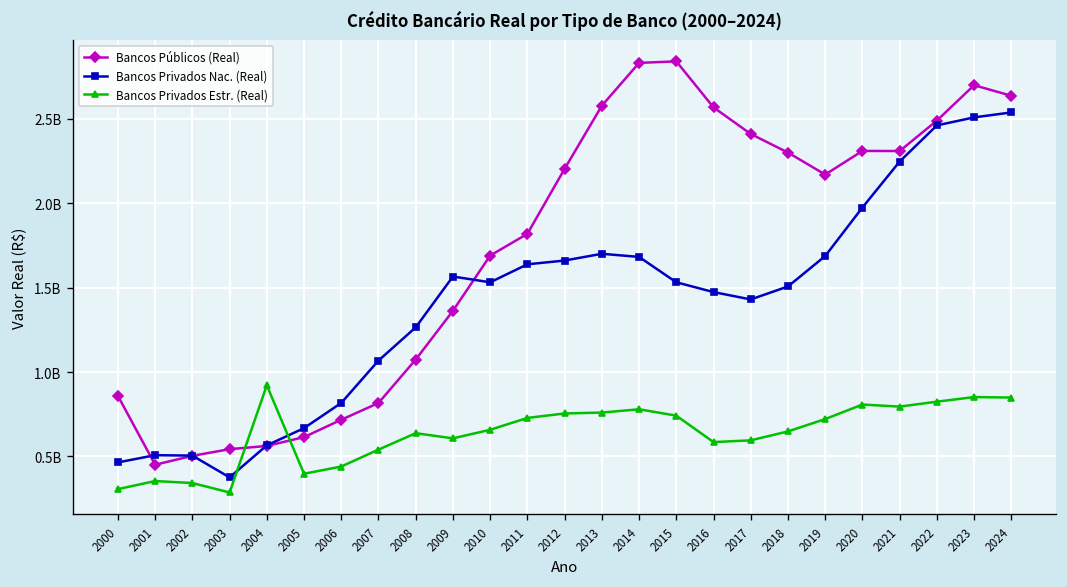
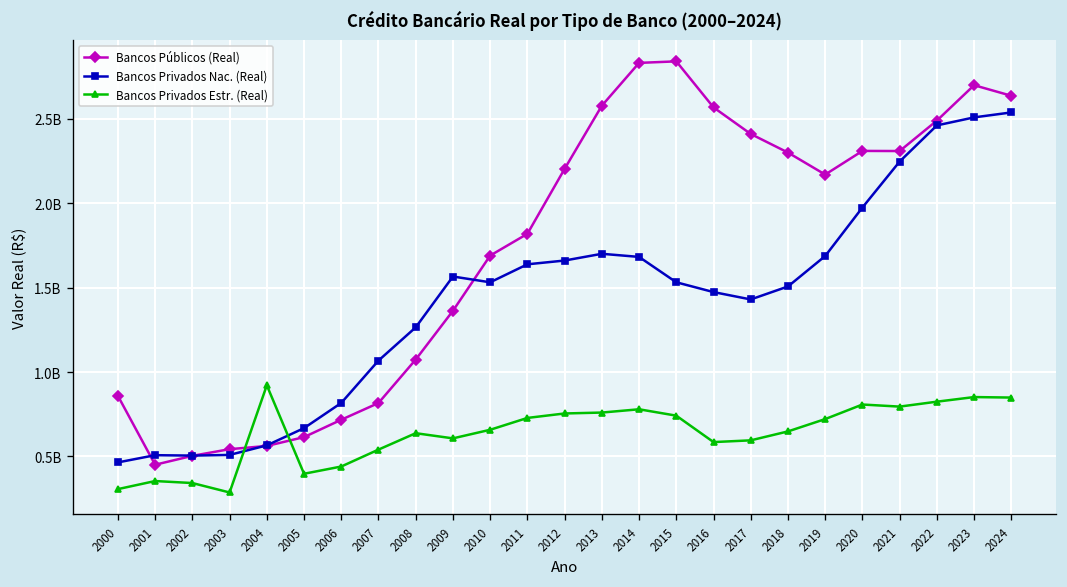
Bancos Privados Nac. (Real), 2003: 380000000 -> 510000000
